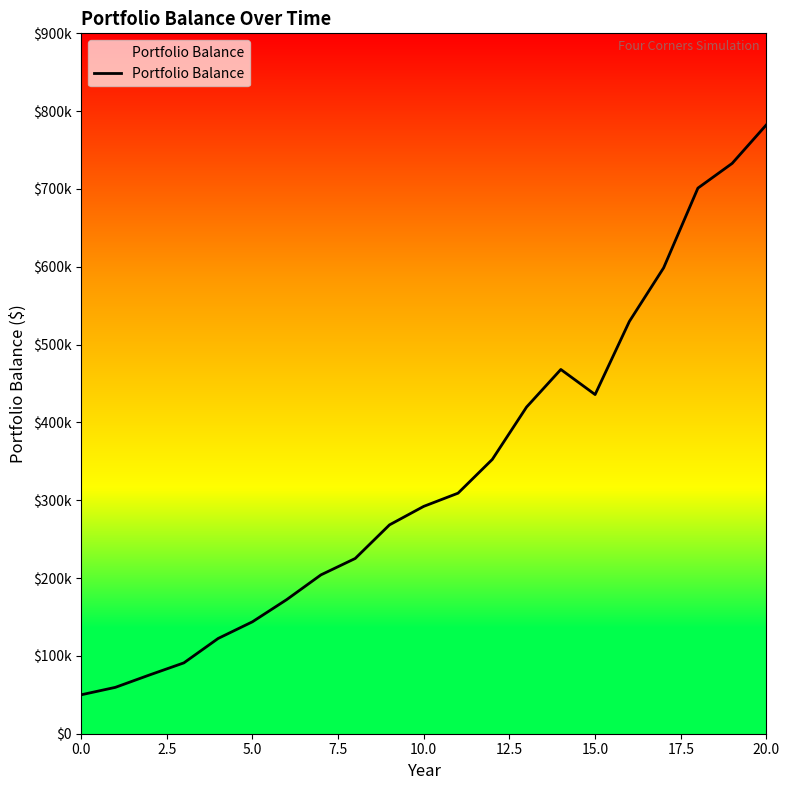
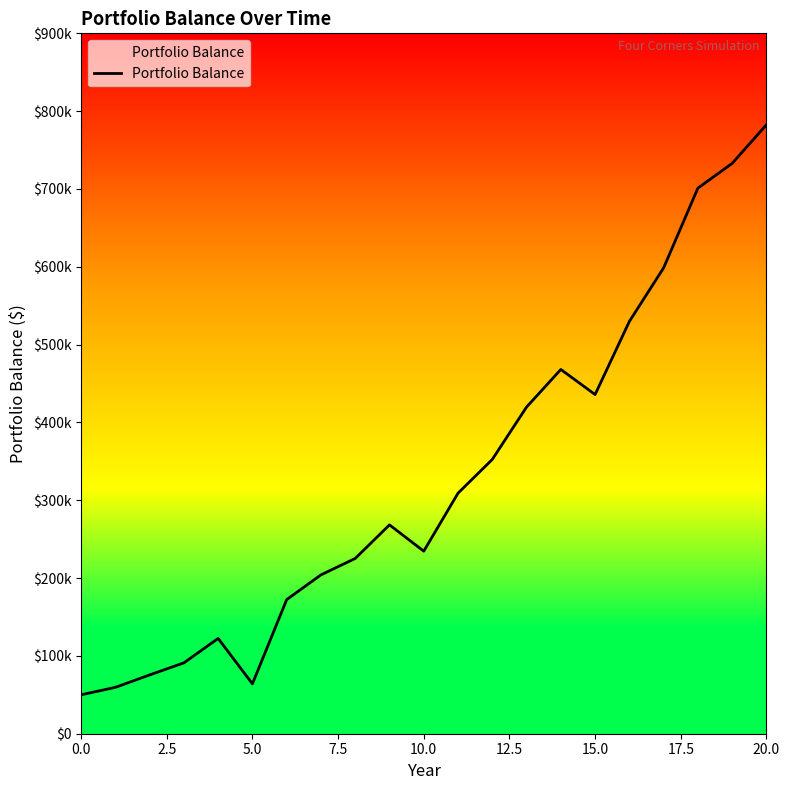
5.0: $140000 -> $60000
10.0: $290000 -> $230000
